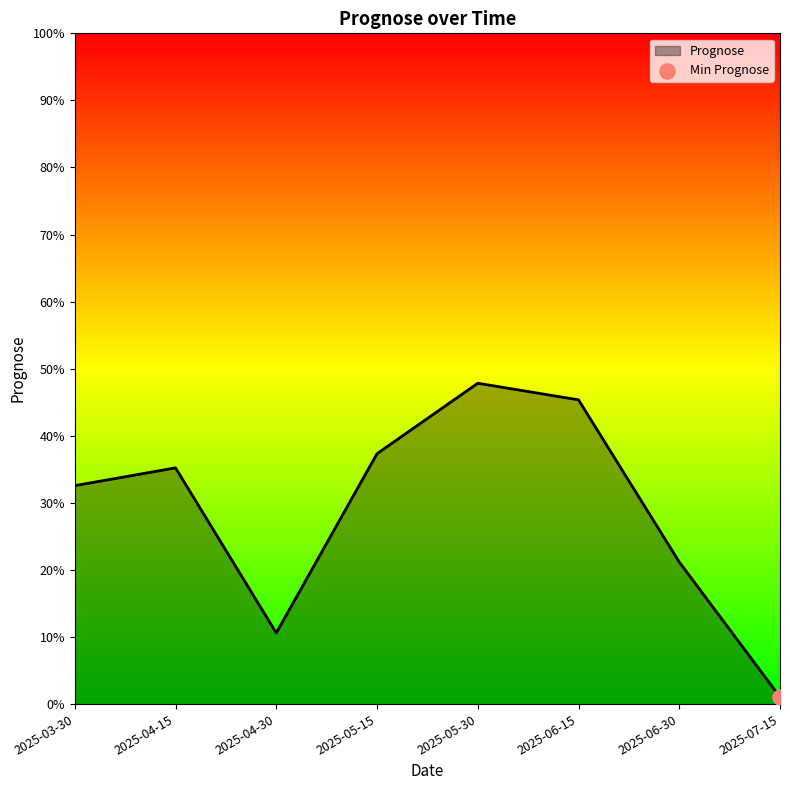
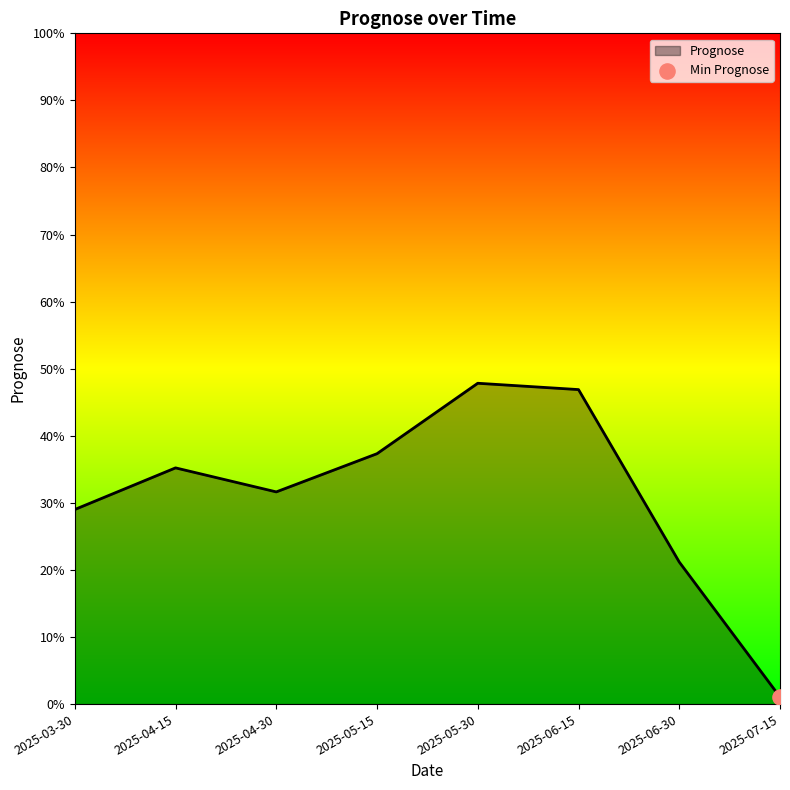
Prognose, 2025-03-30: 33% -> 29%
Prognose, 2025-04-30: 11% -> 32%
Prognose, 2025-06-15: 45% -> 47%
